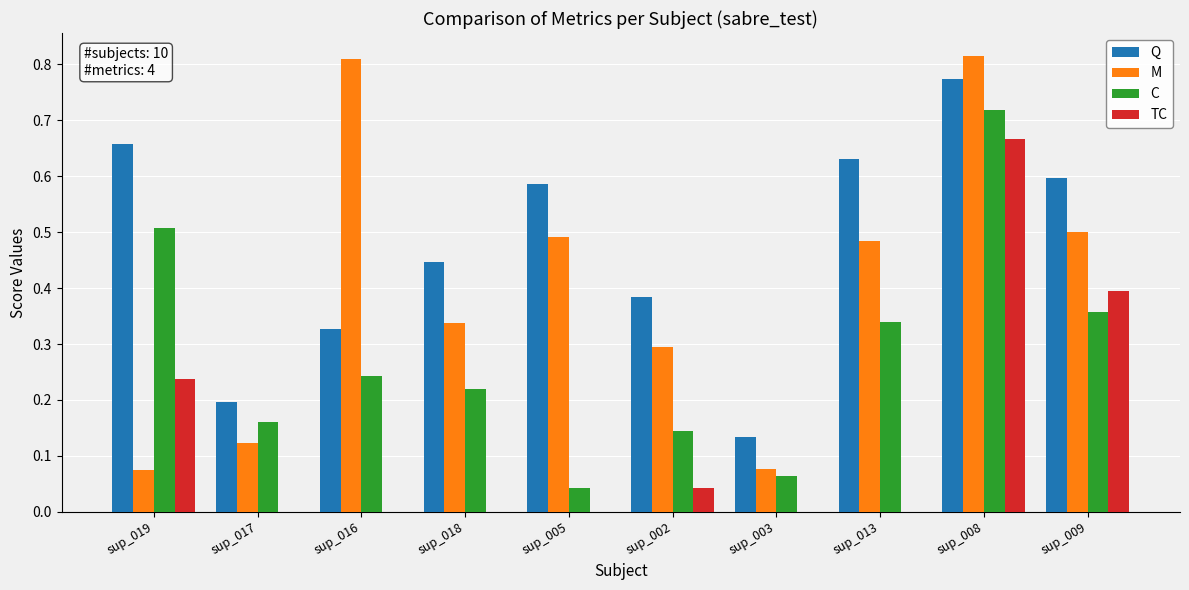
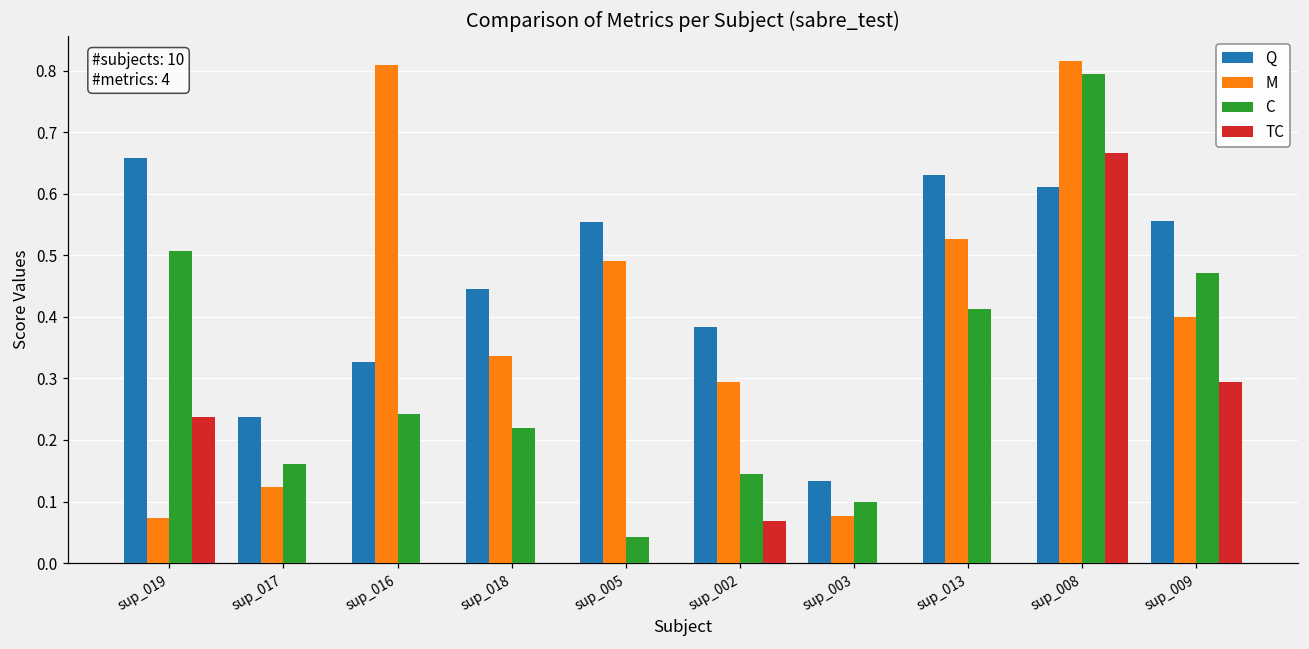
Q, sup_017: 0.20 -> 0.24
Q, sup_005: 0.59 -> 0.55
TC, sup_002: 0.04 -> 0.07
C, sup_003: 0.06 -> 0.10
M, sup_013: 0.48 -> 0.53
C, sup_013: 0.34 -> 0.41
Q, sup_008: 0.77 -> 0.61
C, sup_008: 0.72 -> 0.80
Q, sup_009: 0.60 -> 0.56
M, sup_009: 0.5 -> 0.4
C, sup_009: 0.36 -> 0.47
TC, sup_009: 0.39 -> 0.29
